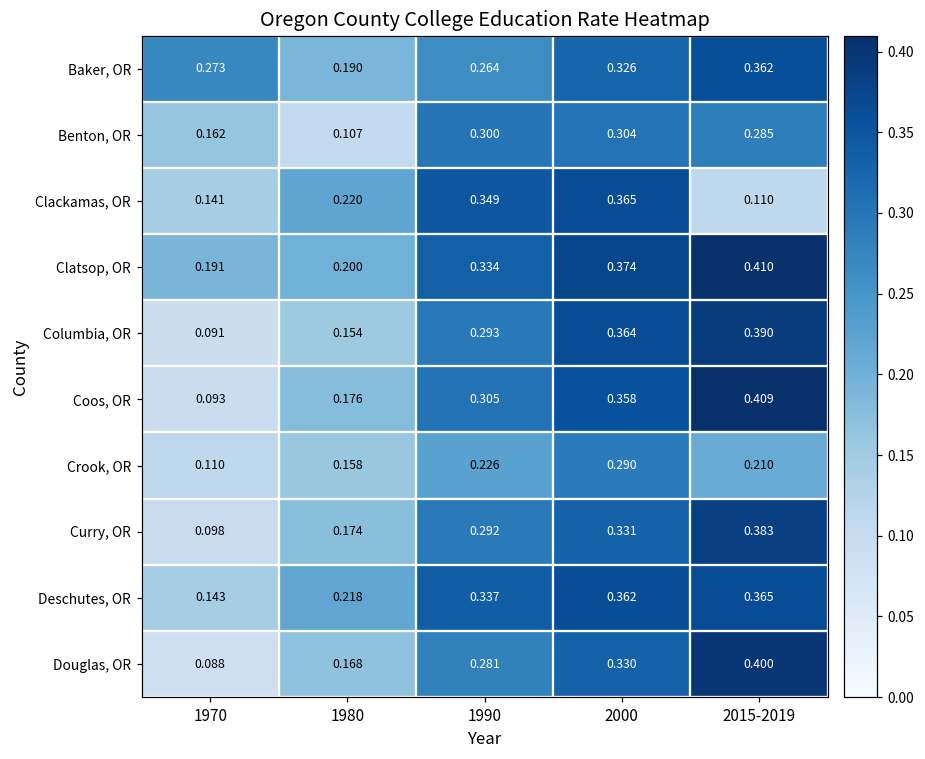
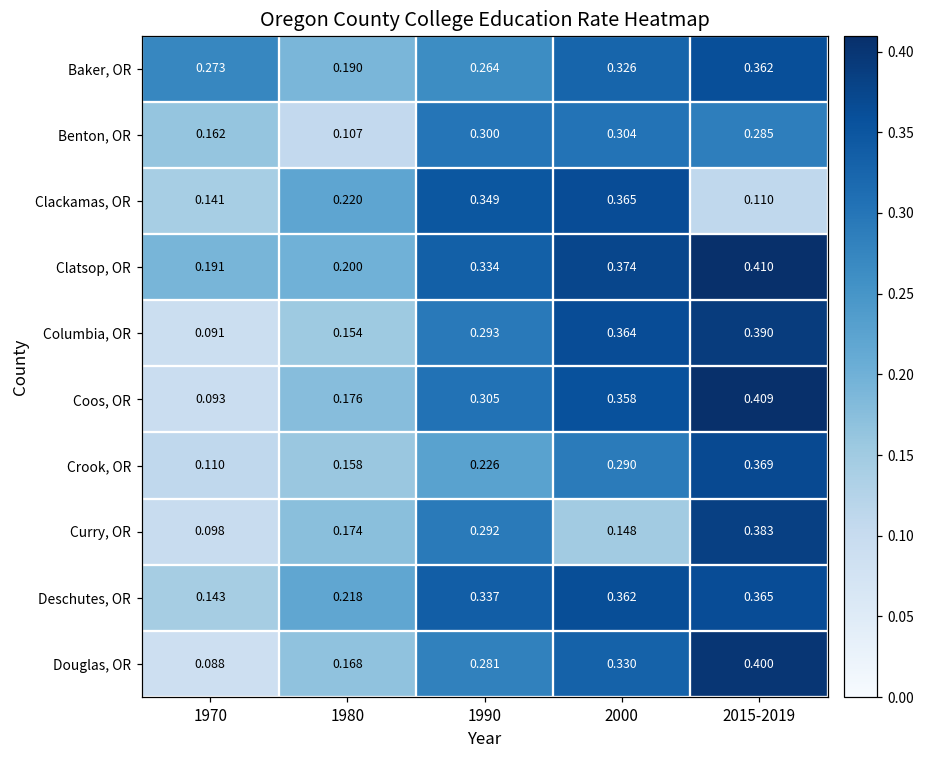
Crook, OR, 2015-2019: 0.210 -> 0.369
Curry, OR, 2000: 0.331 -> 0.148
